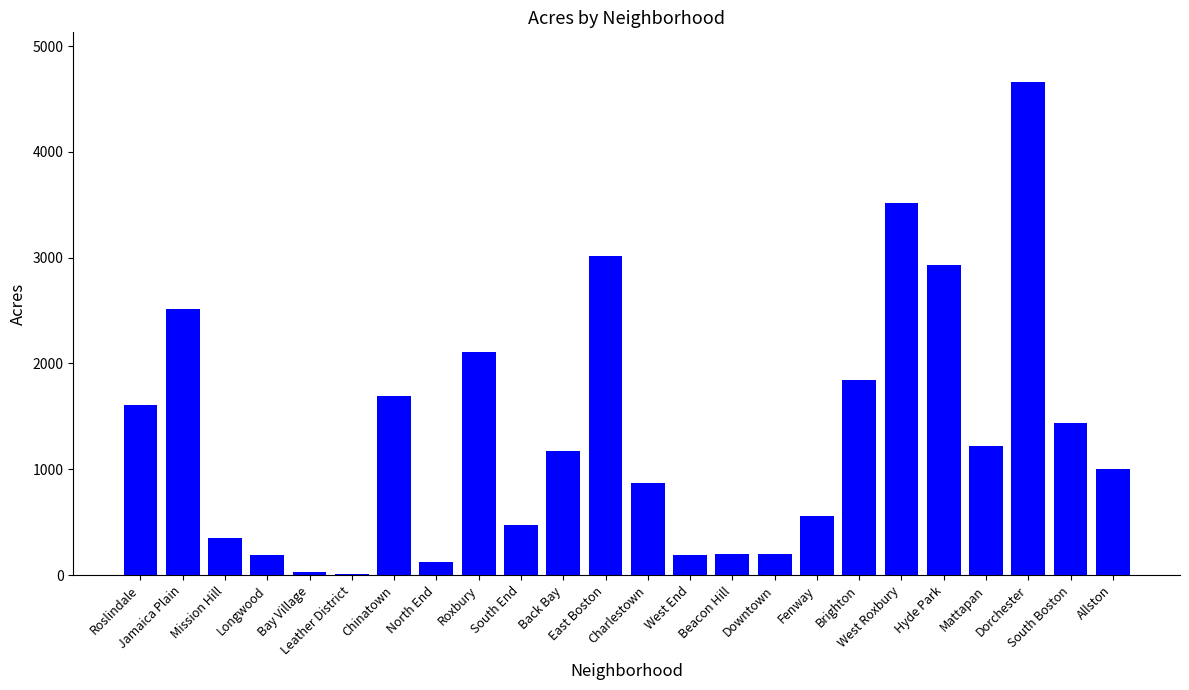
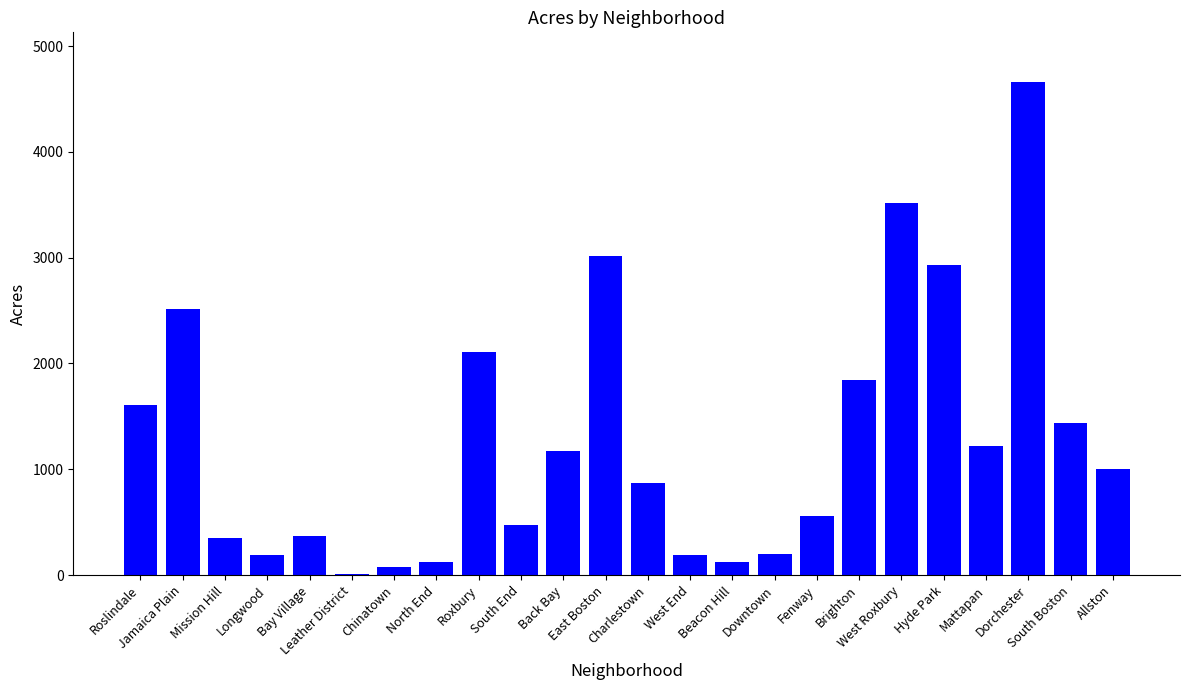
Bay Village: 30 -> 370
Chinatown: 1690 -> 80
Beacon Hill: 200 -> 120
